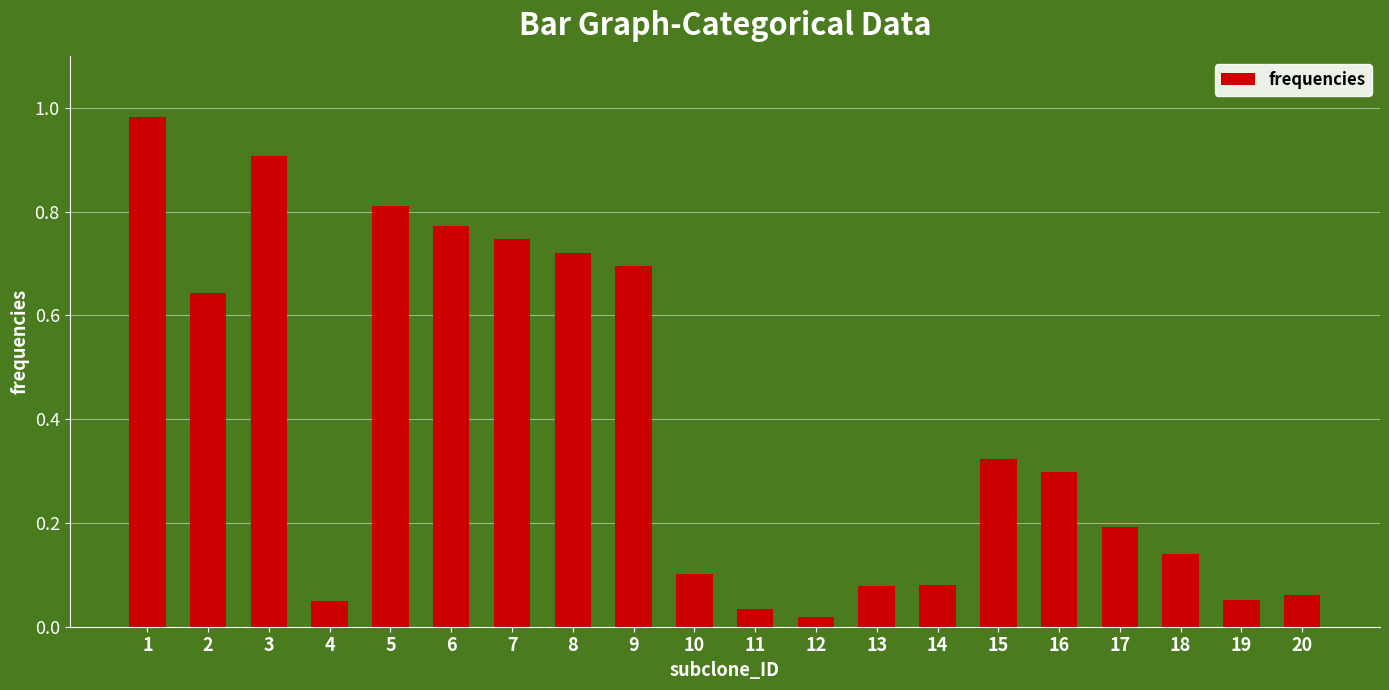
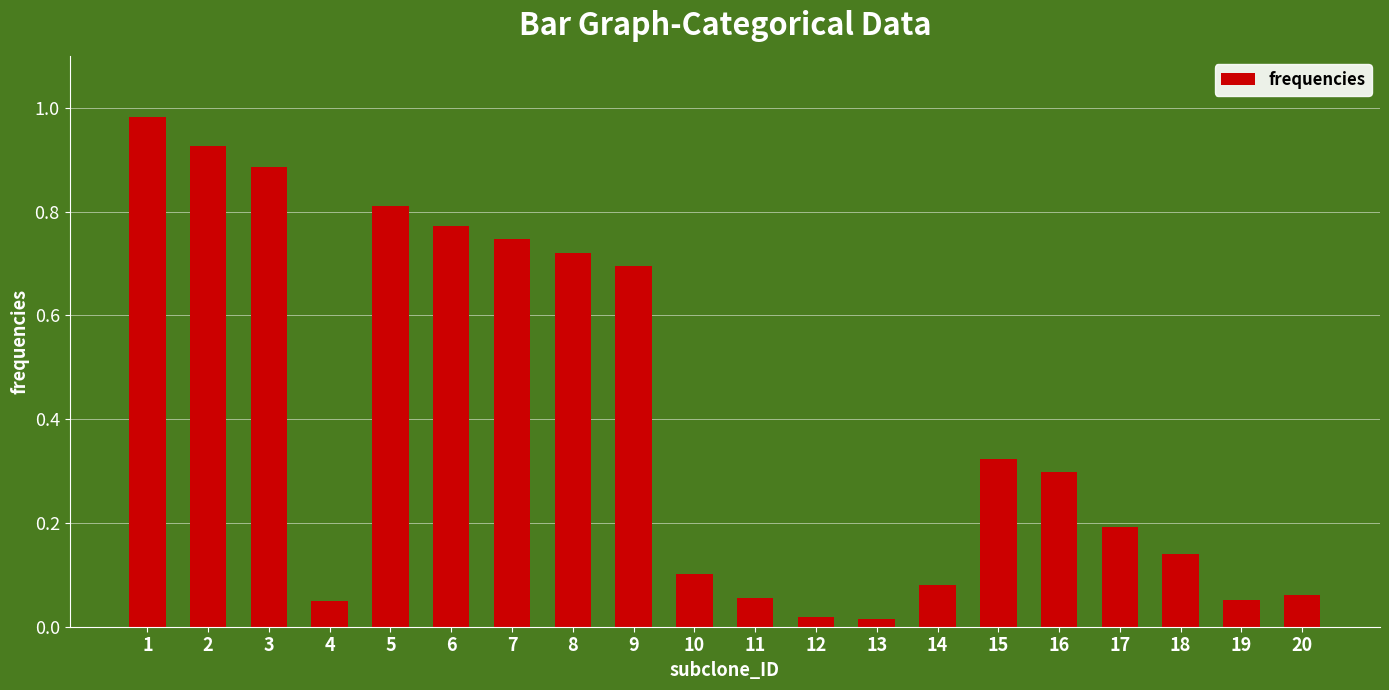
2: 0.64 -> 0.93
3: 0.91 -> 0.89
11: 0.03 -> 0.06
13: 0.08 -> 0.02
